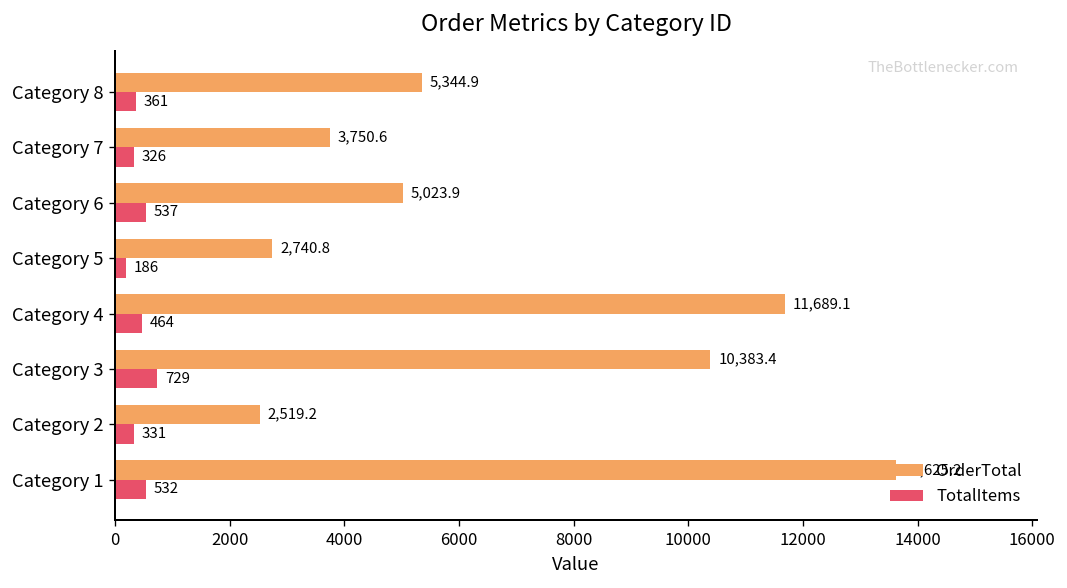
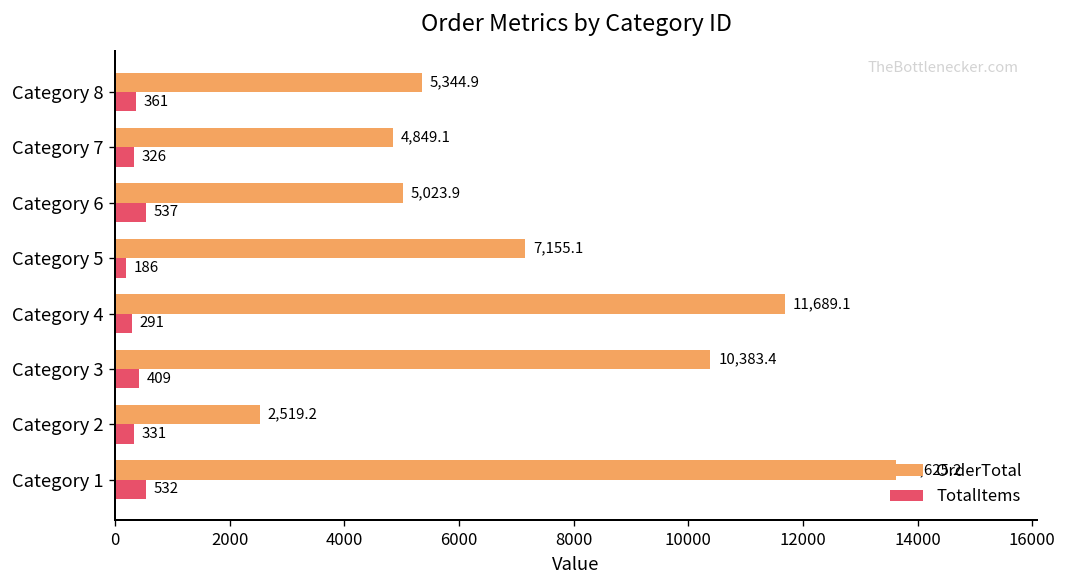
OrderTotal, Category 7: 3,750.6 -> 4,849.1
OrderTotal, Category 5: 2,740.8 -> 7,155.1
TotalItems, Category 4: 464 -> 291
TotalItems, Category 3: 729 -> 409
